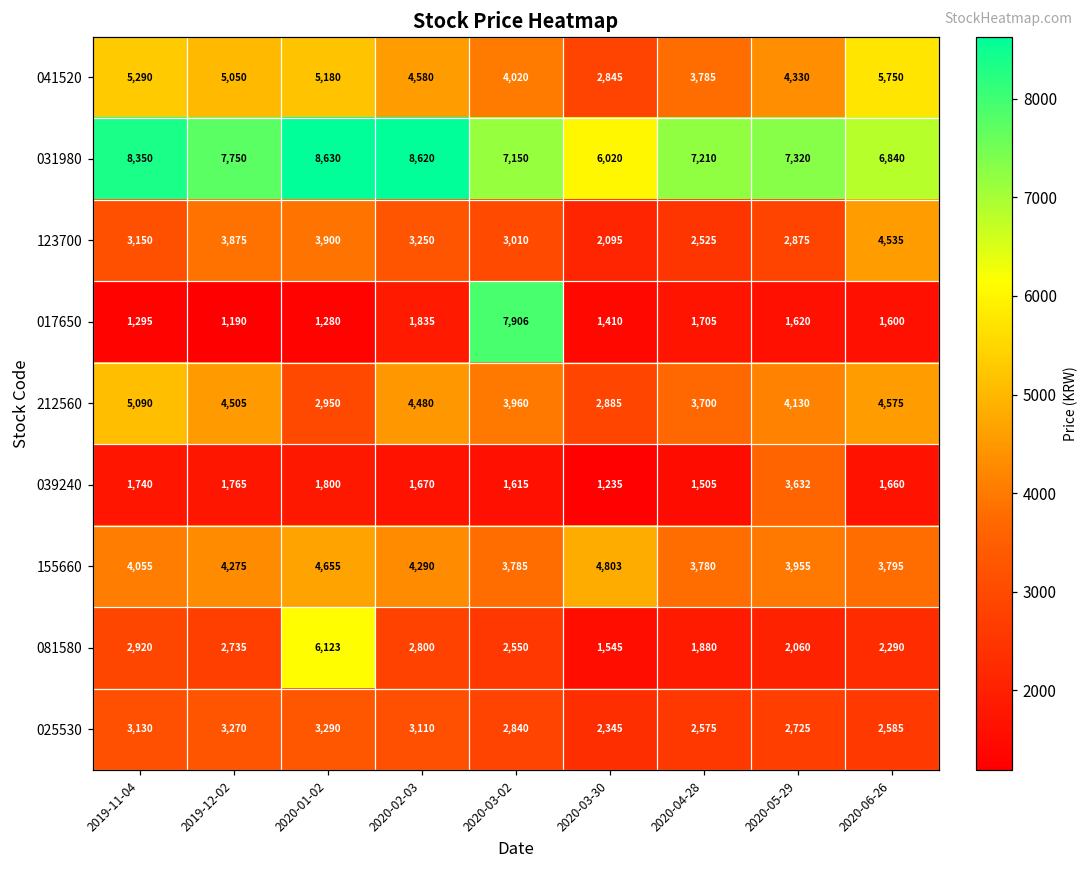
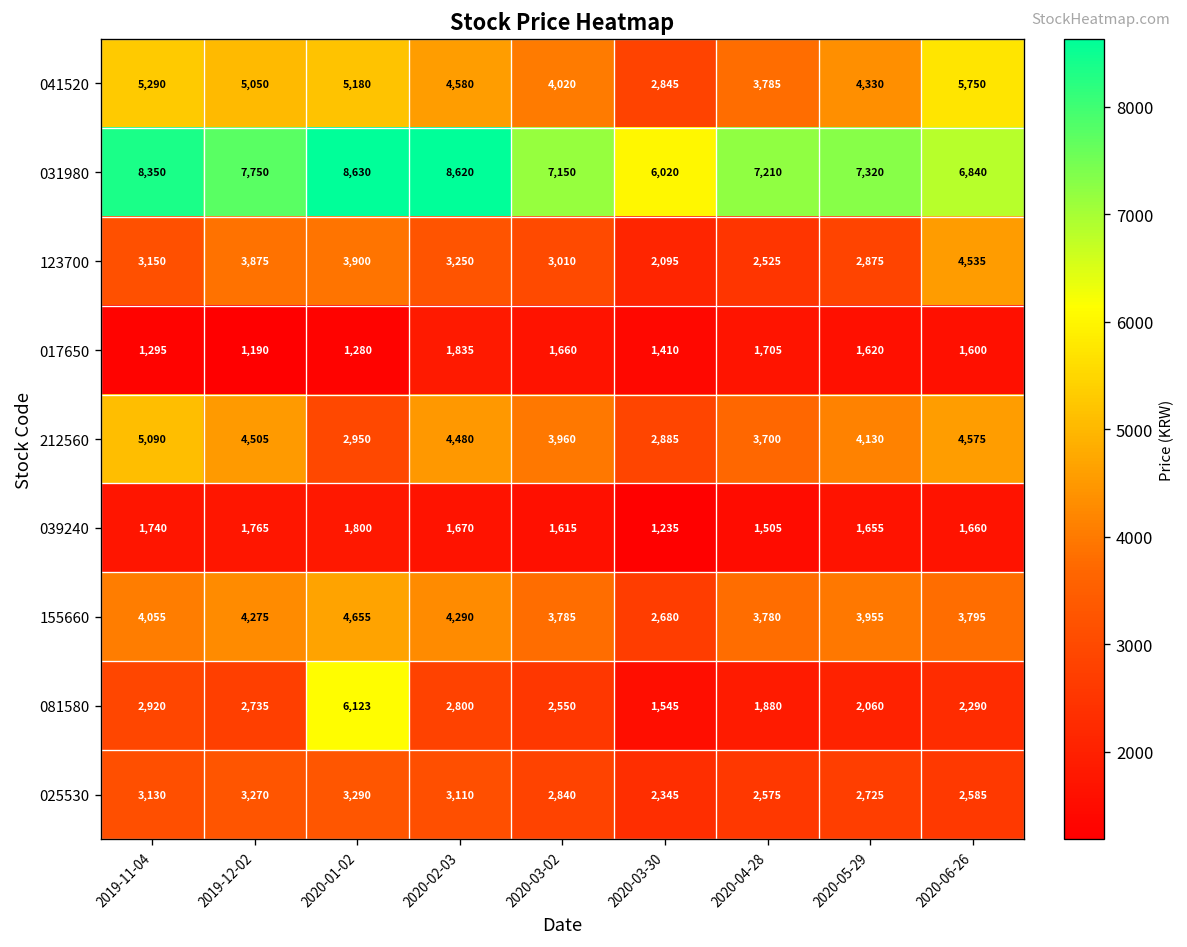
017650, 2020-03-02: 7,906 -> 1,660
039240, 2020-05-29: 3,632 -> 1,655
155660, 2020-03-30: 4,803 -> 2,680
